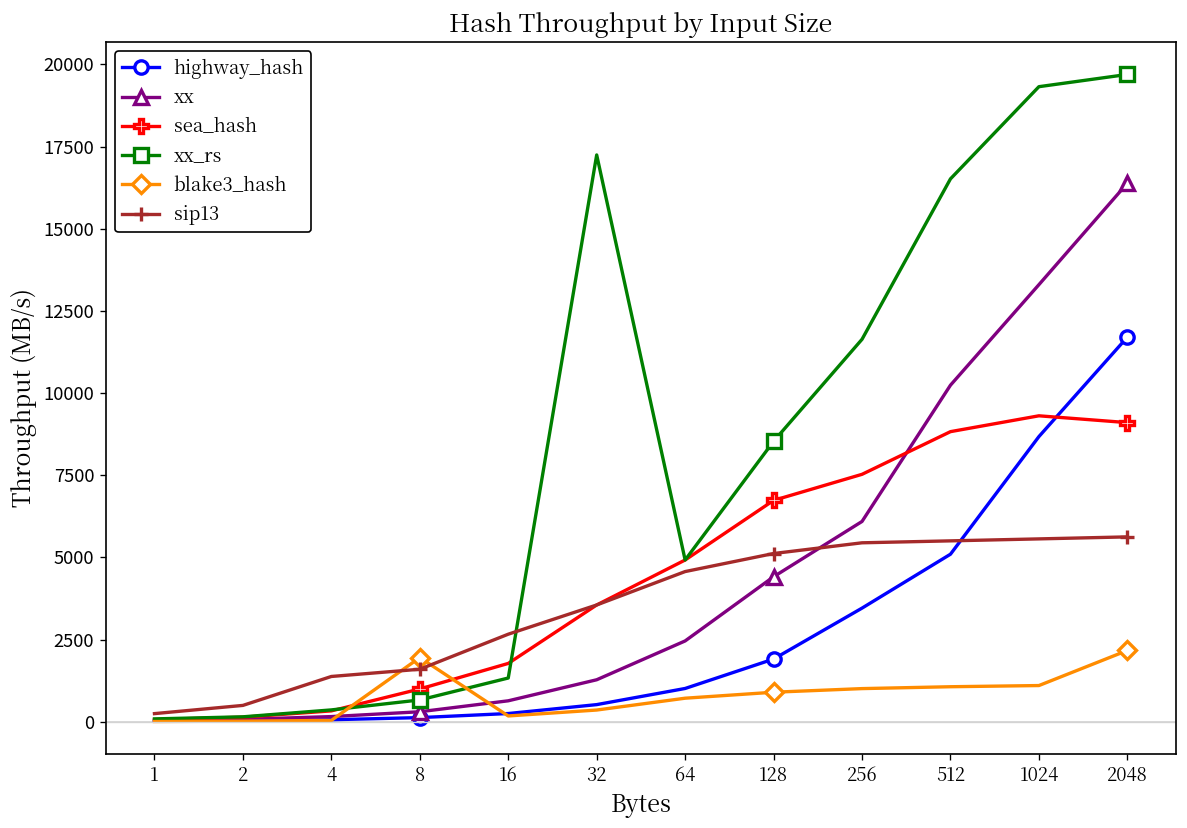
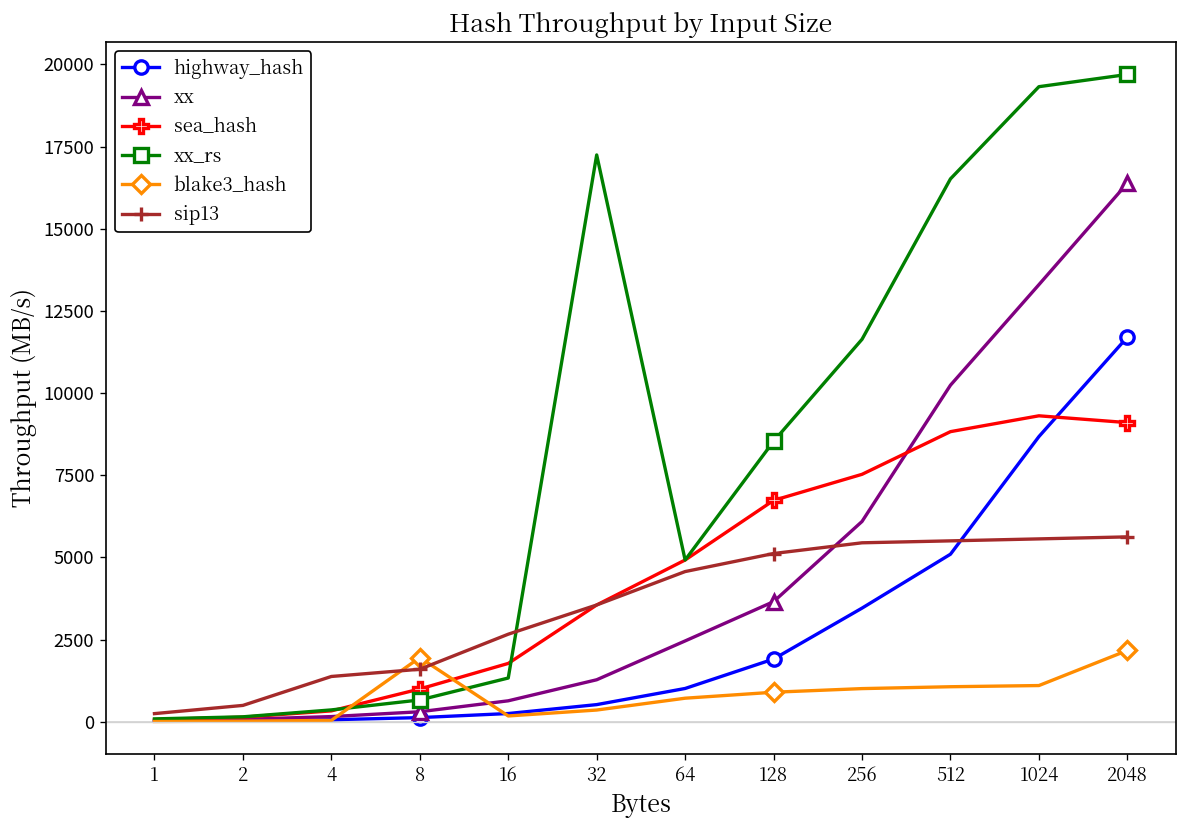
xx, 128: 4400 -> 3700
